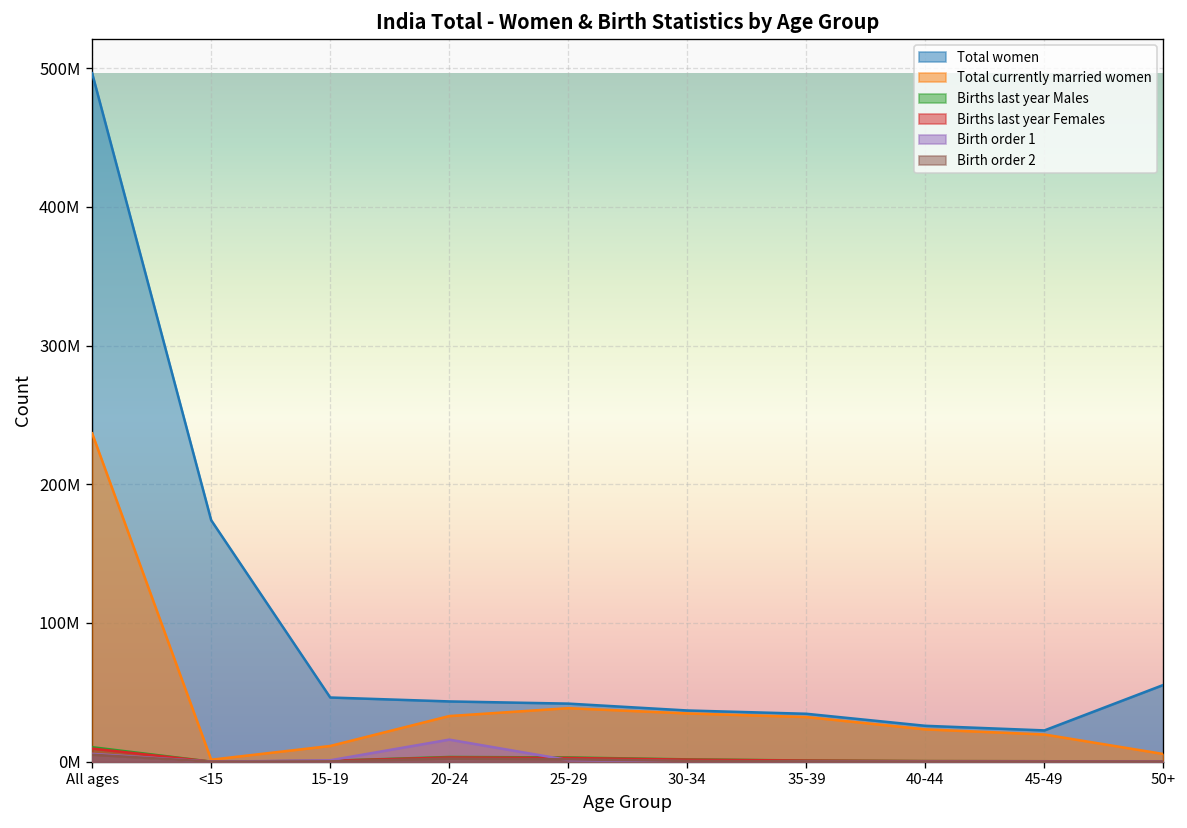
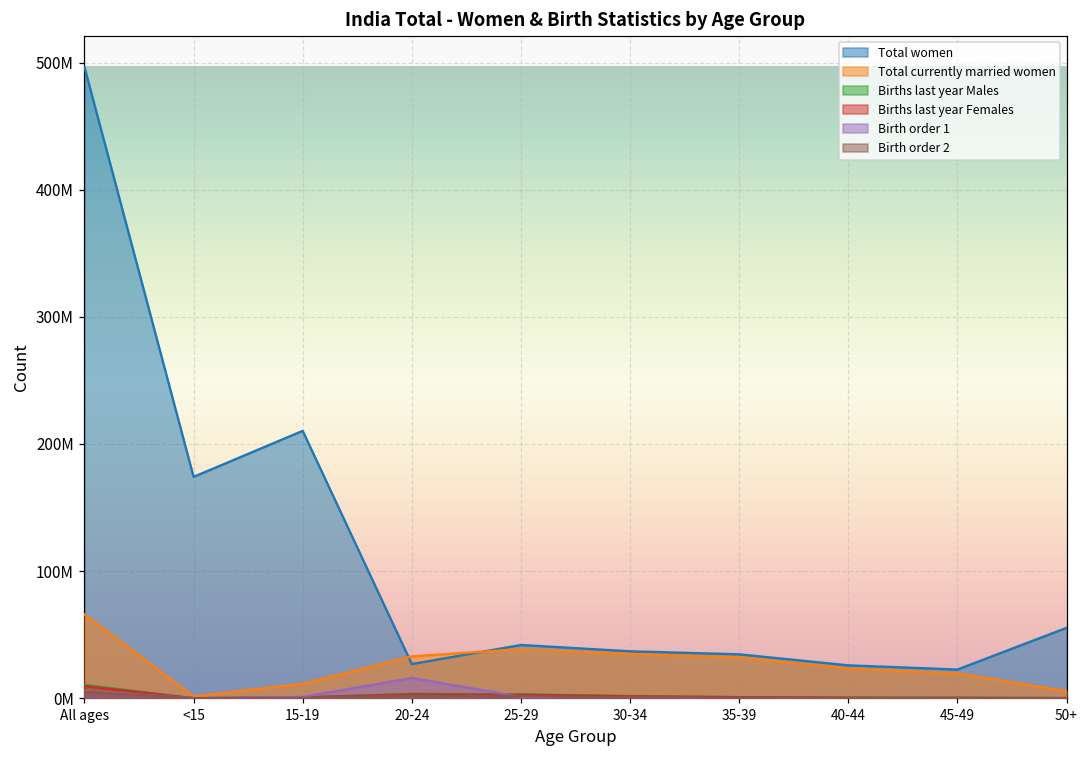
Total currently married women, All ages: 237000000 -> 66000000
Total women, 15-19: 46000000 -> 210000000
Total women, 20-24: 43000000 -> 27000000
